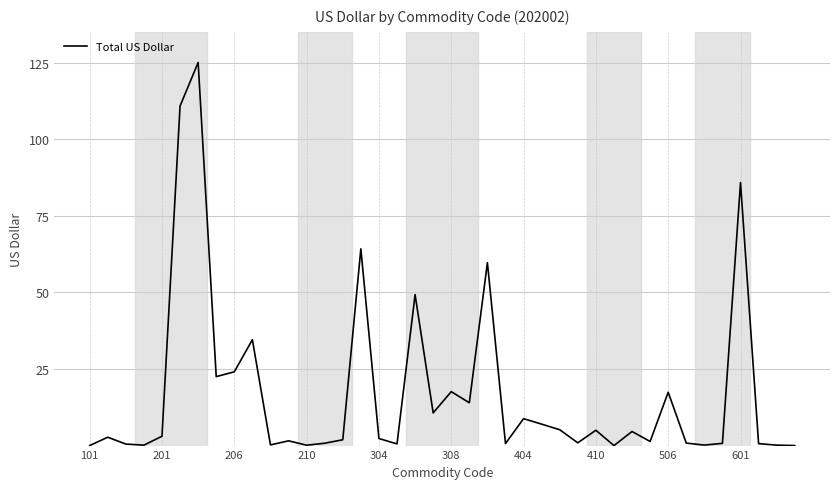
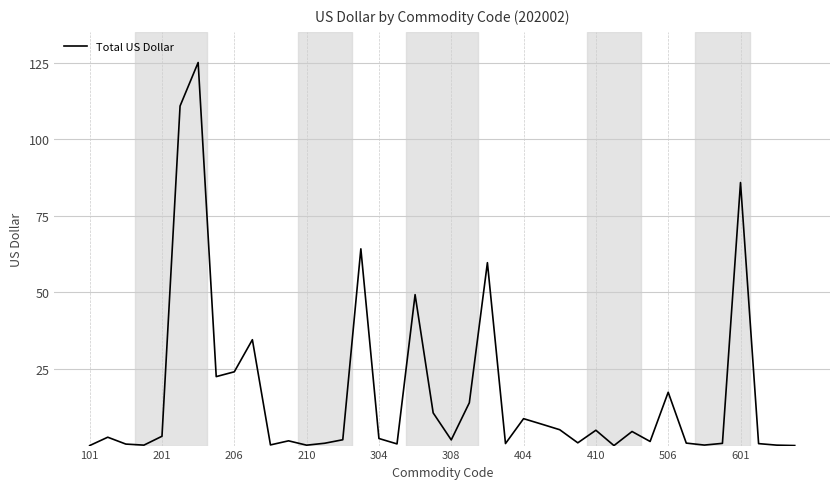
308: 18 -> 2
